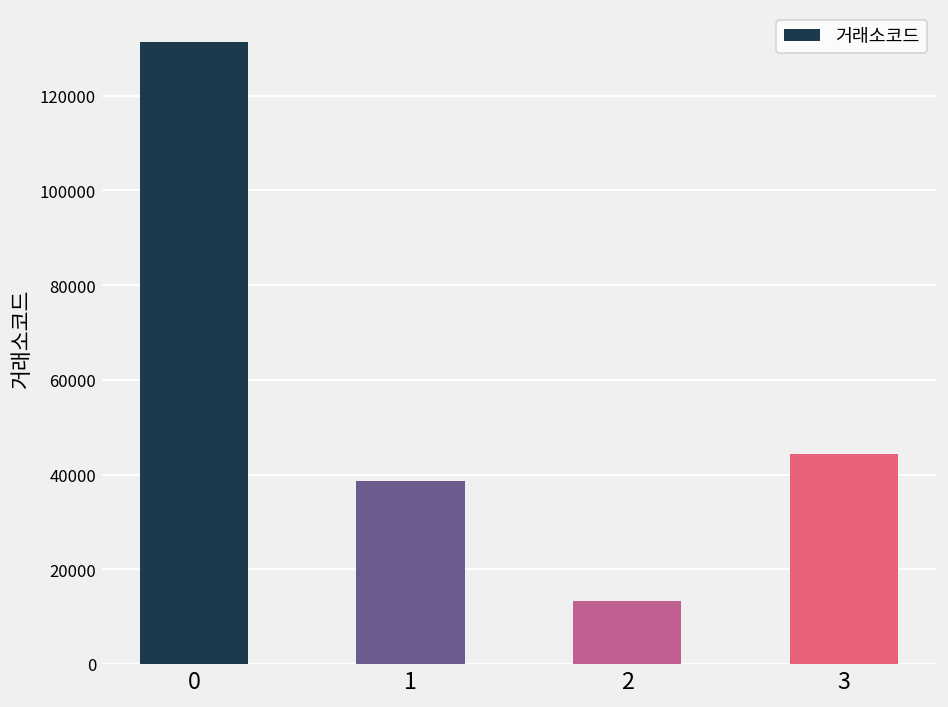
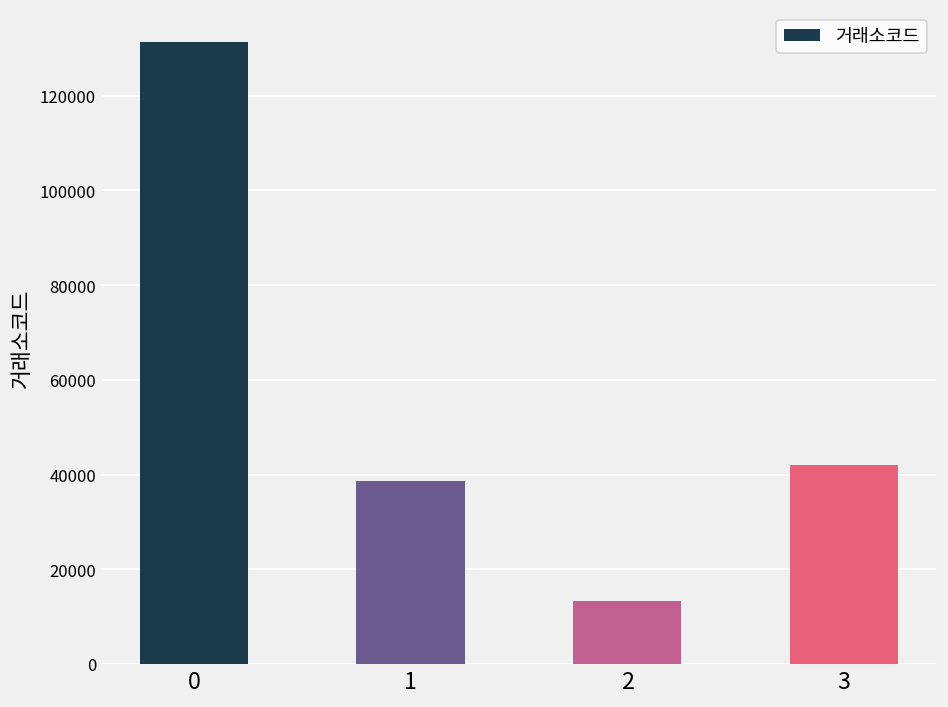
3: 44000 -> 42000
